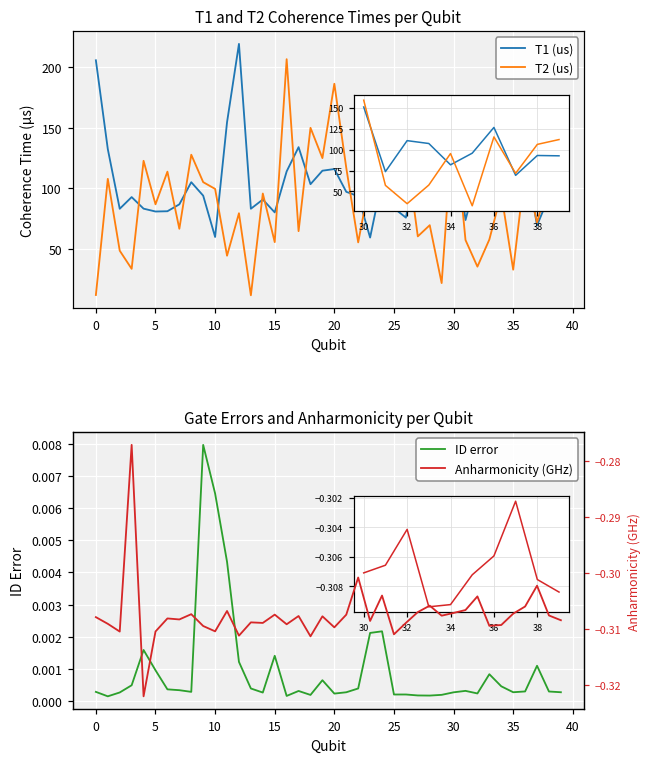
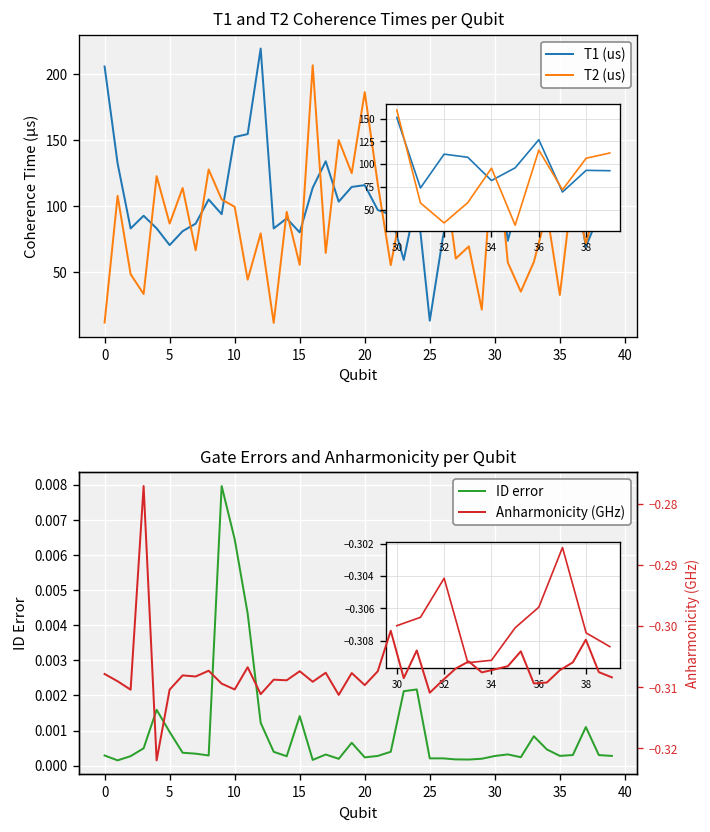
T1 and T2 Coherence Times per Qubit, T1 (us), 5: 81 -> 70
T1 and T2 Coherence Times per Qubit, T1 (us), 10: 60 -> 152
T1 and T2 Coherence Times per Qubit, T1 (us), 25: 84 -> 13
